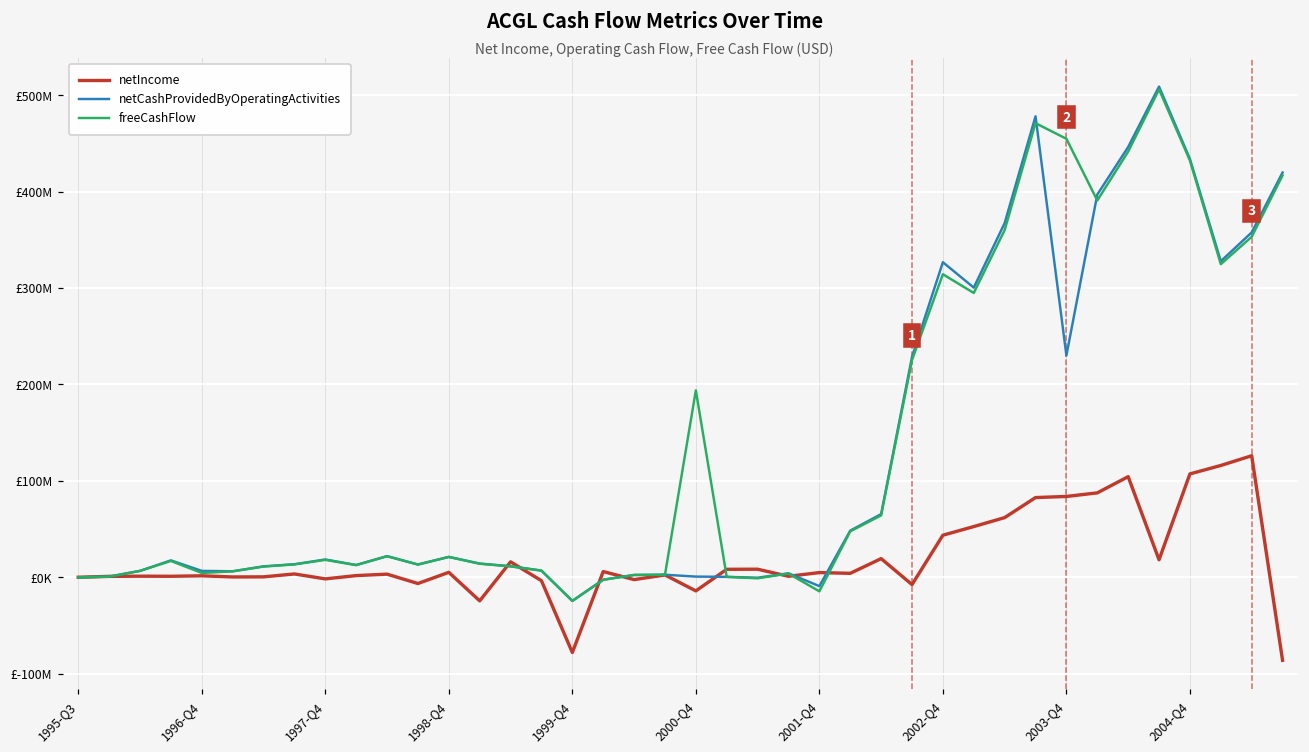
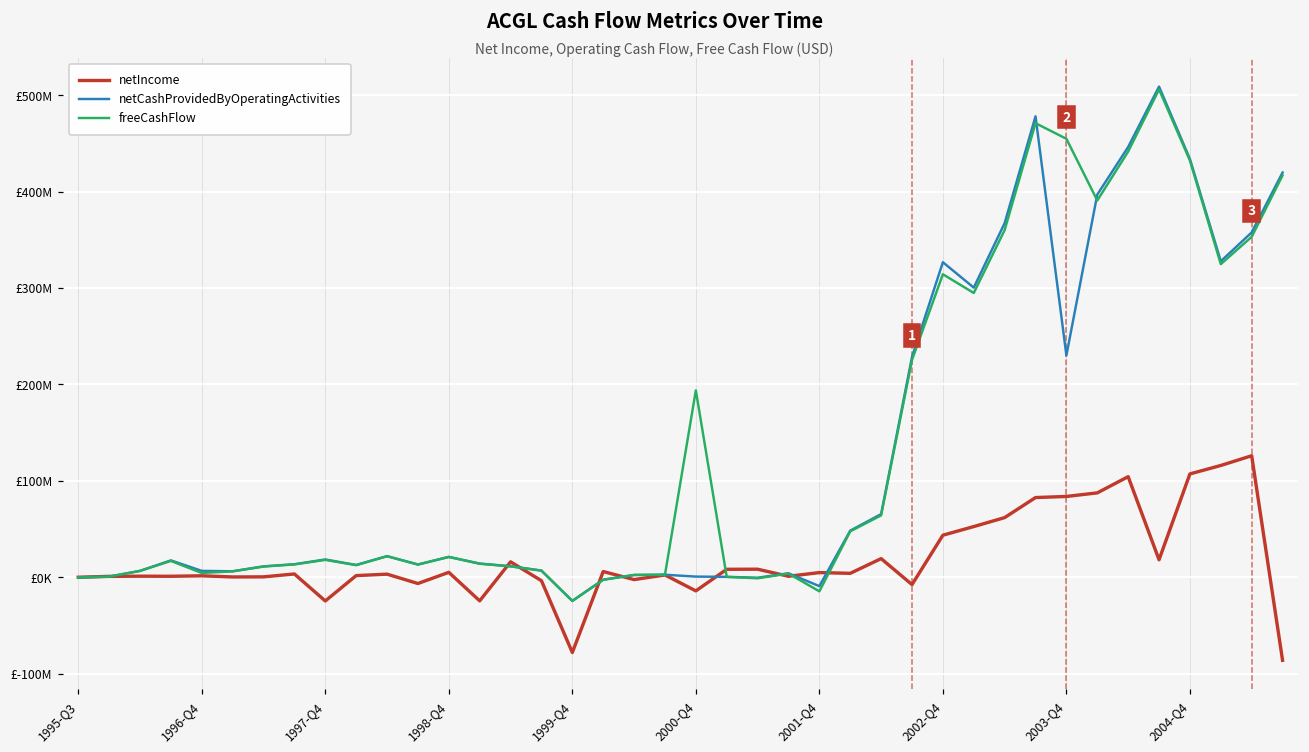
netIncome, 1997-Q4: £0 -> £-20000000
